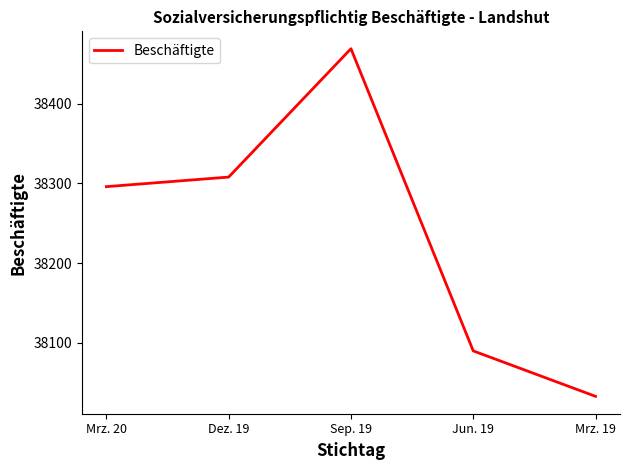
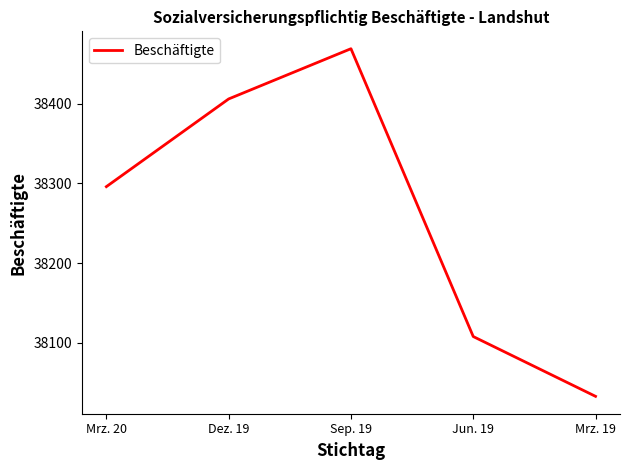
Dez. 19: 38310 -> 38410
Jun. 19: 38090 -> 38110
